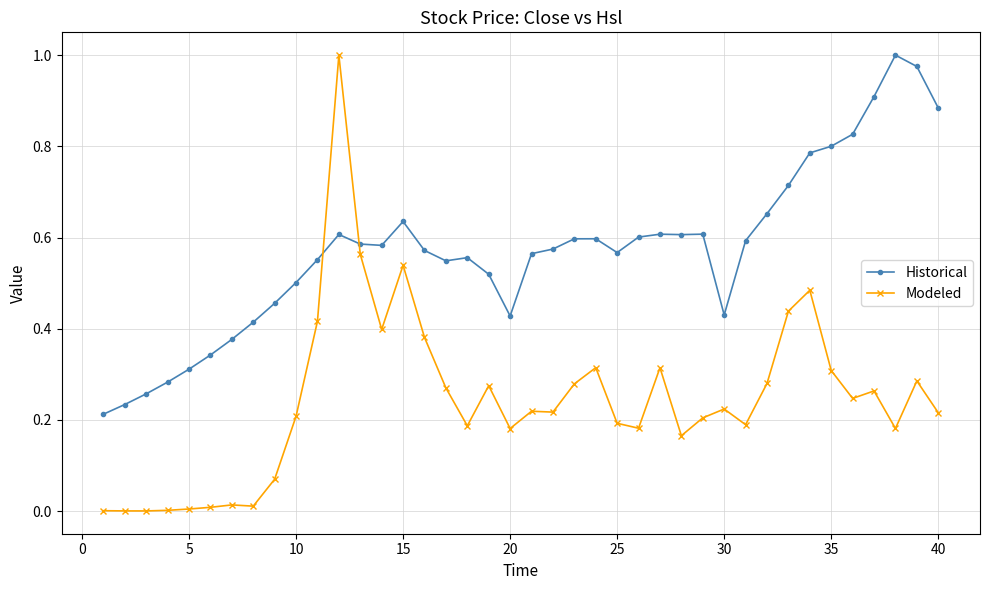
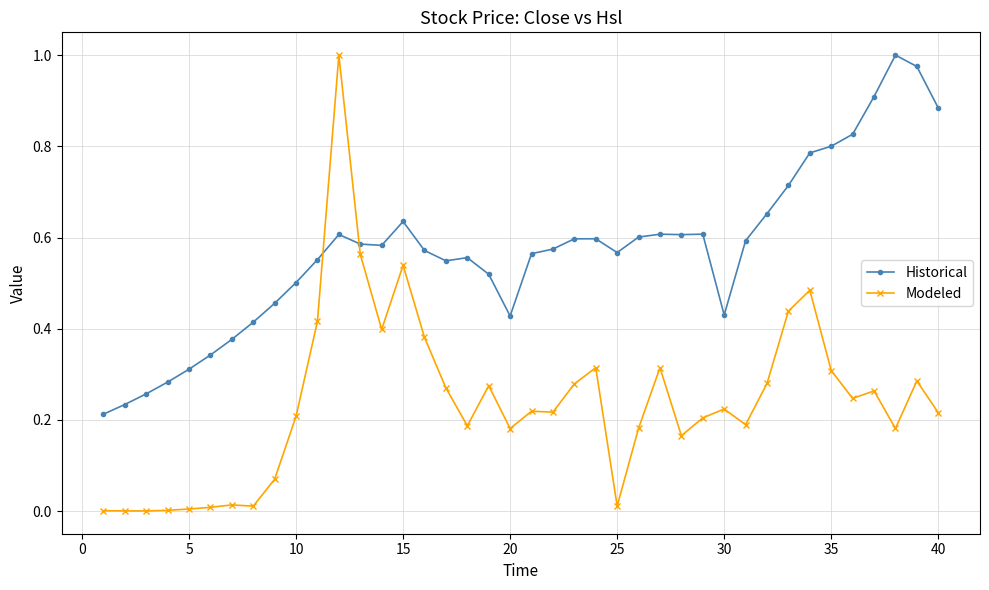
Modeled, 25: 0.19 -> 0.01
